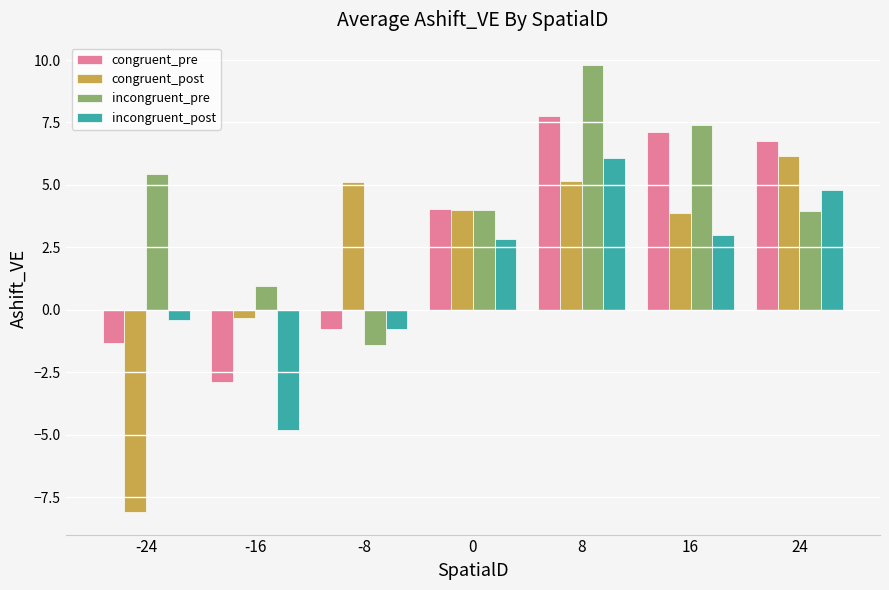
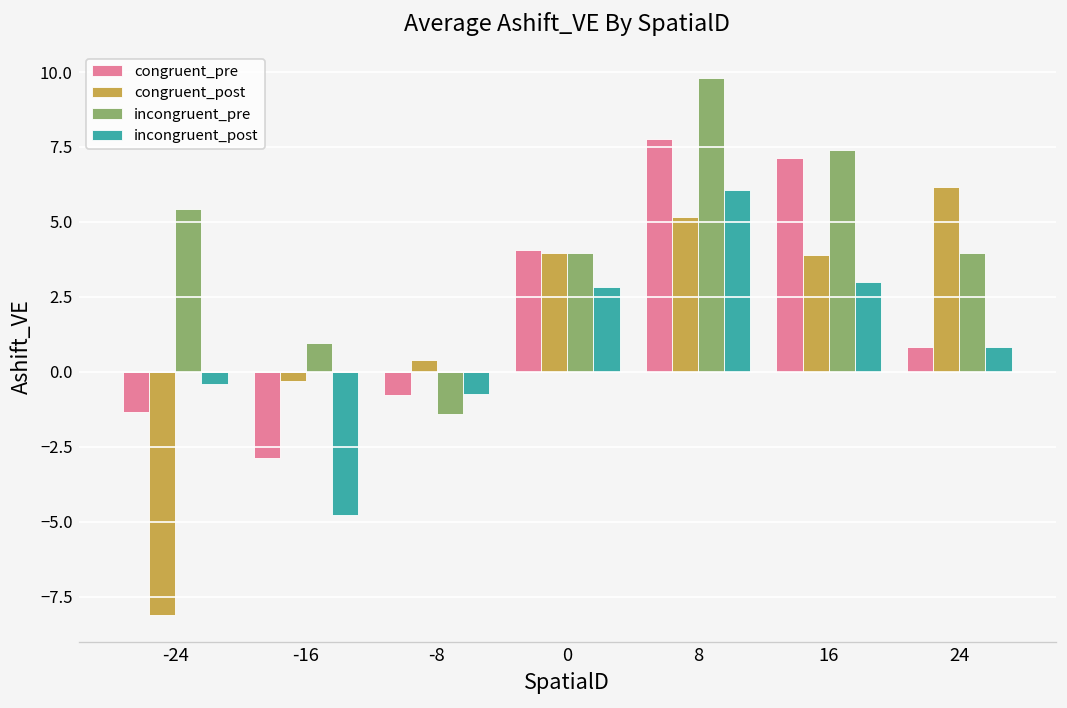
congruent_post, -8: 5.1 -> 0.4
congruent_pre, 24: 6.8 -> 0.8
incongruent_post, 24: 4.8 -> 0.8
